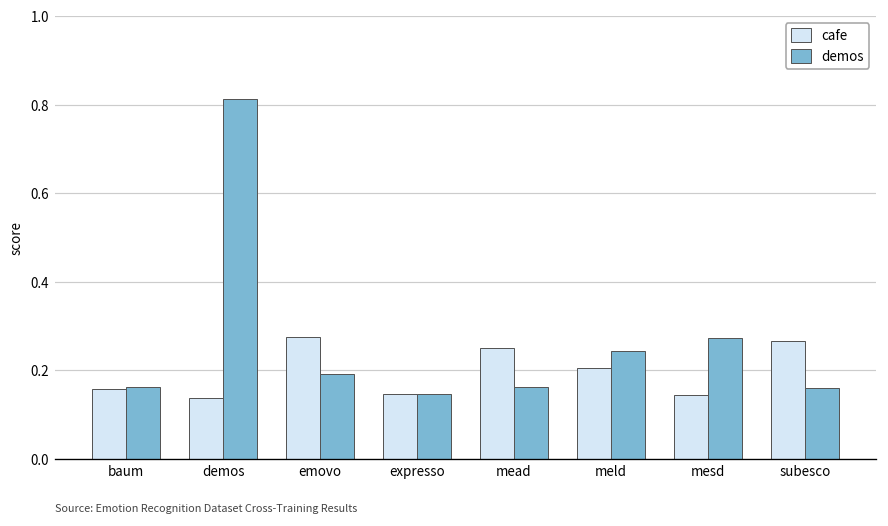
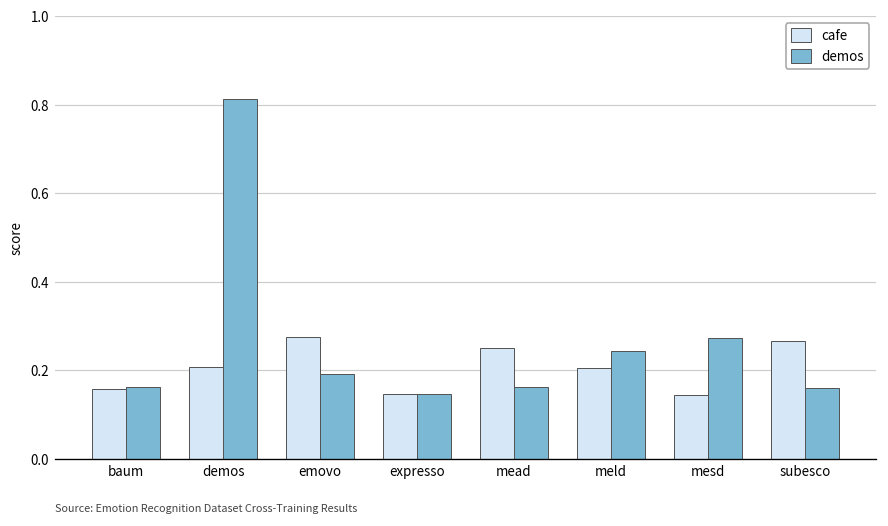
cafe, demos: 0.14 -> 0.21
